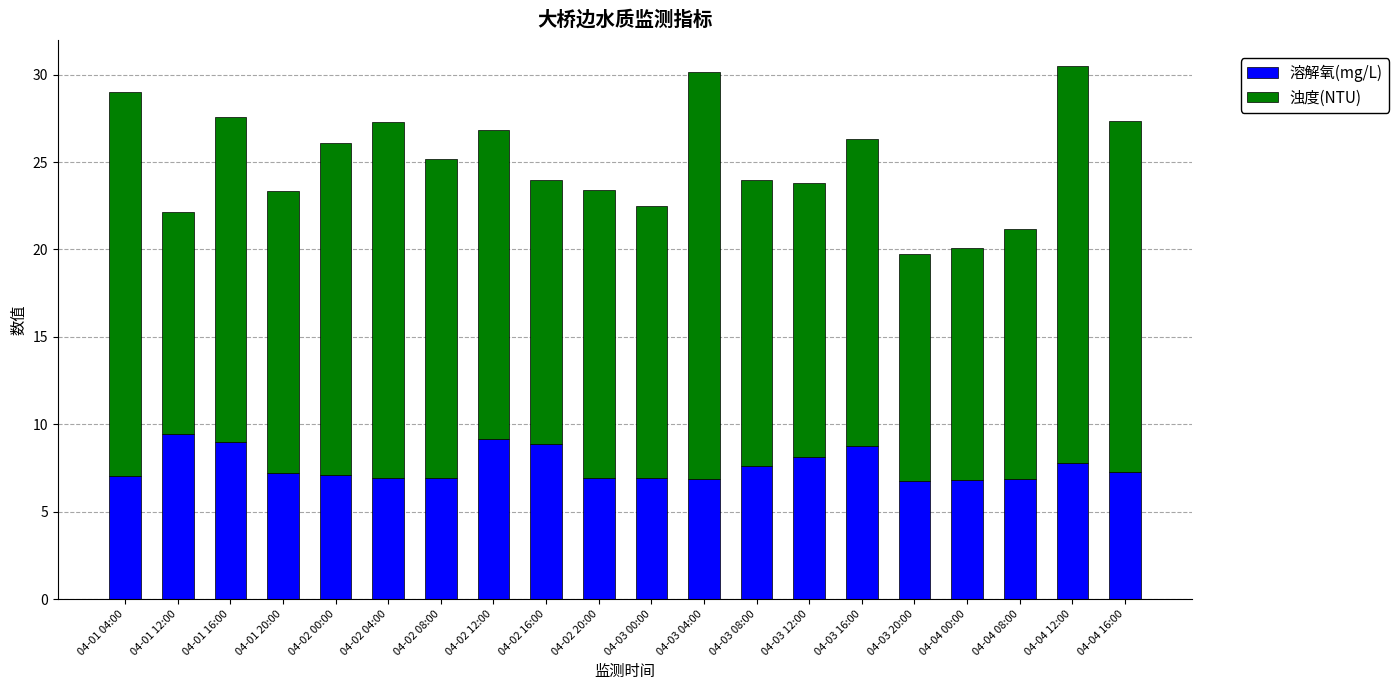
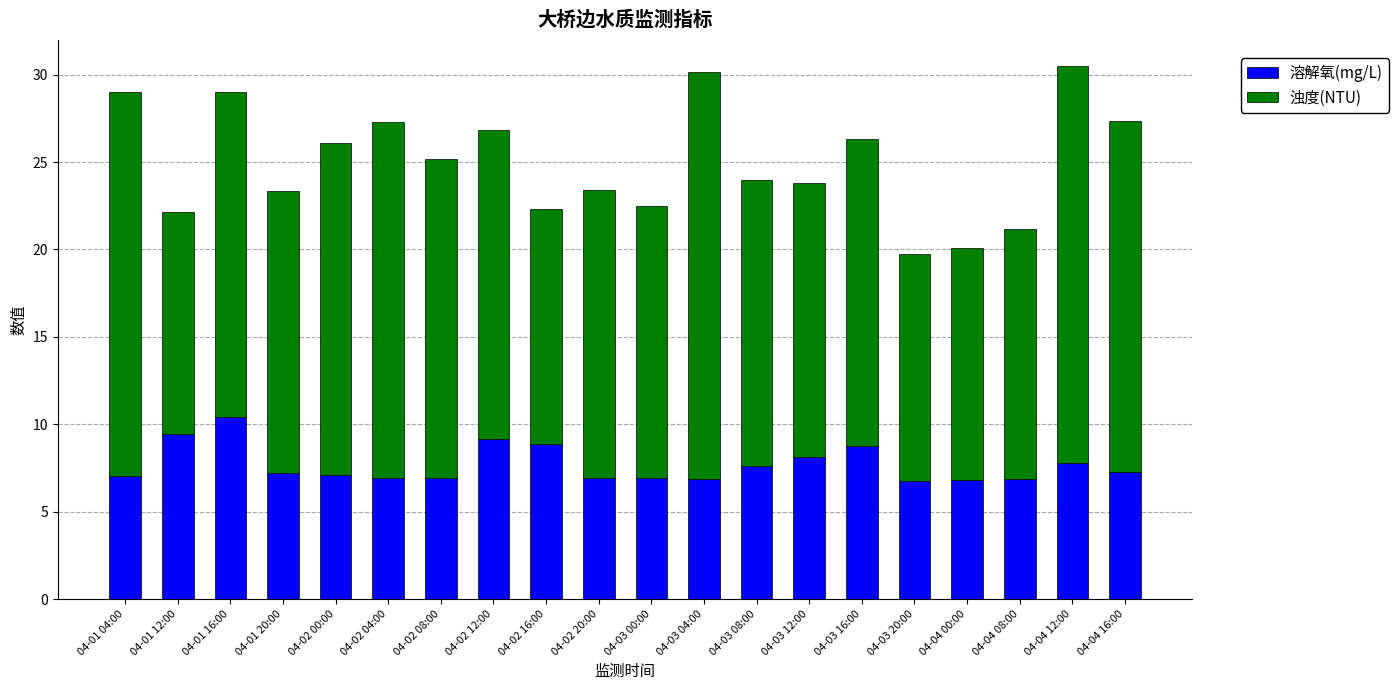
溶解氧(mg/L), 04-01 16:00: 9.0 -> 10.4
浊度(NTU), 04-02 16:00: 15.1 -> 13.4
